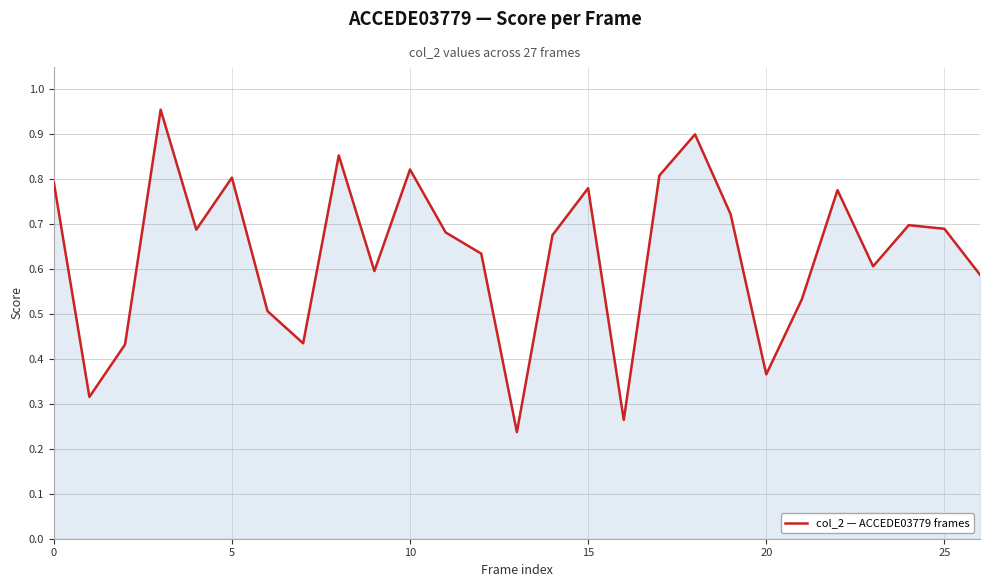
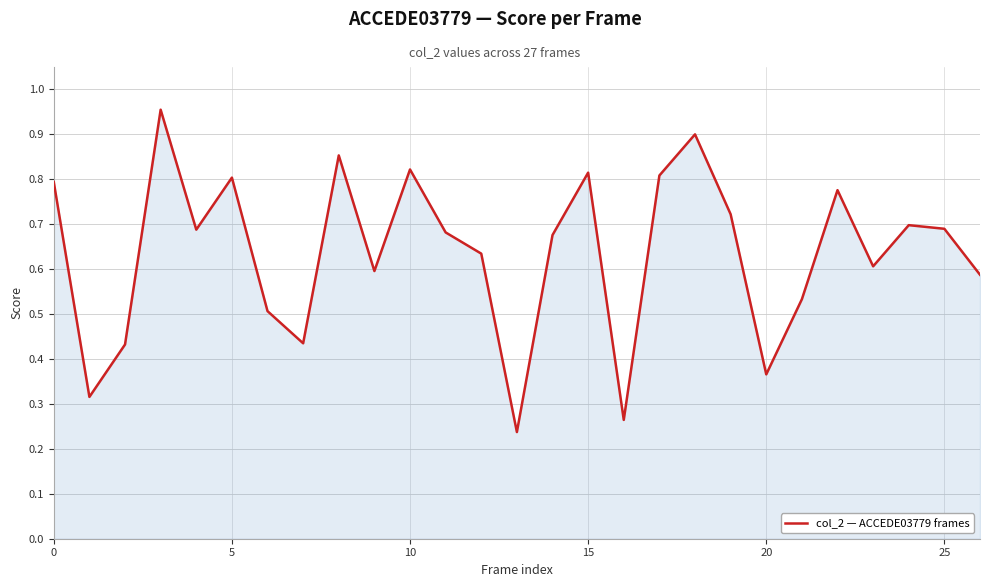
15: 0.78 -> 0.81
